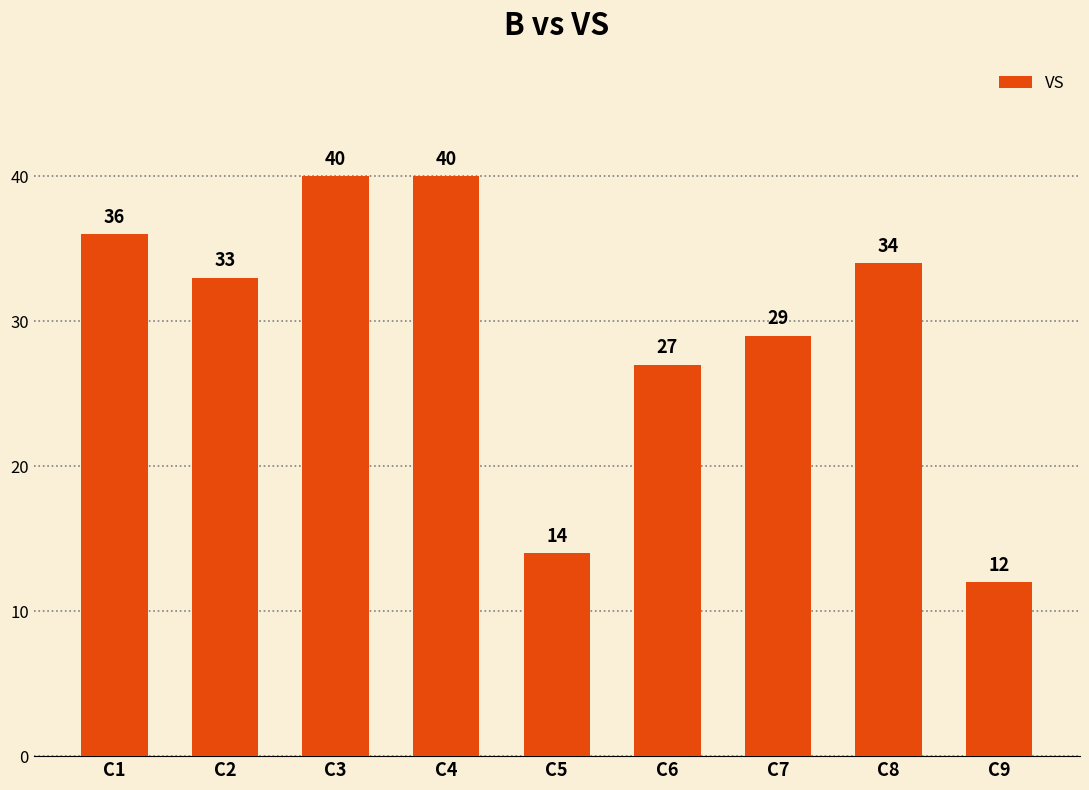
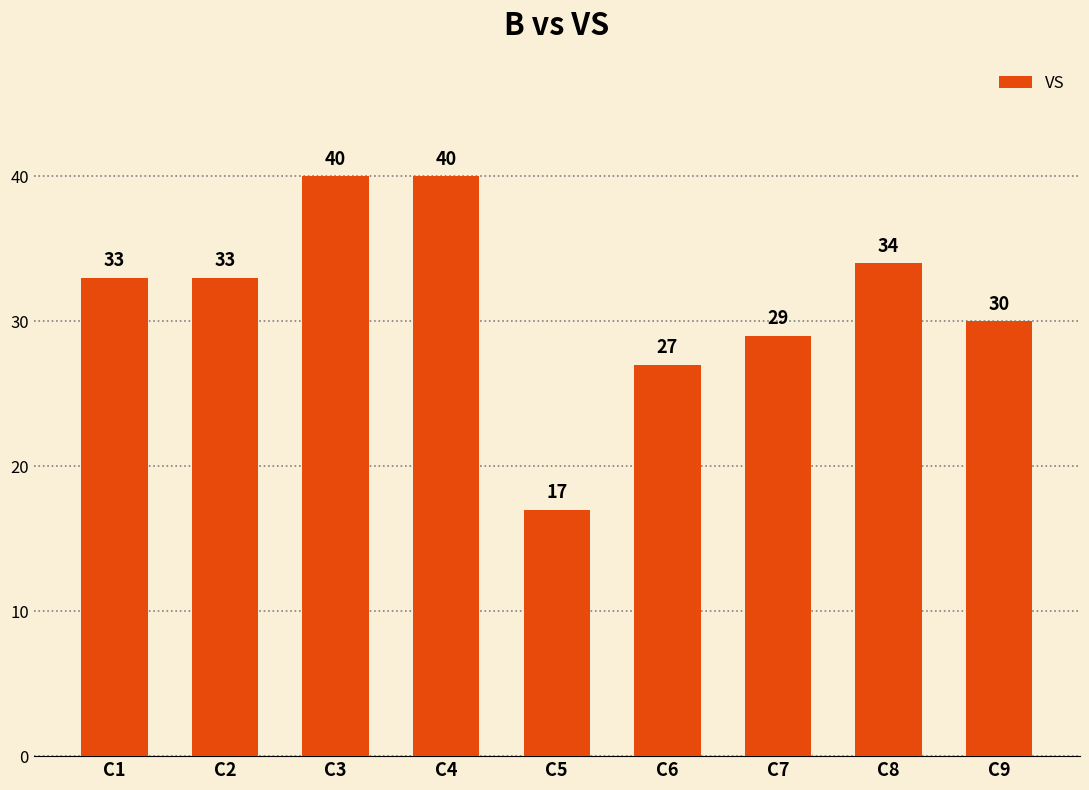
C1: 36 -> 33
C5: 14 -> 17
C9: 12 -> 30
